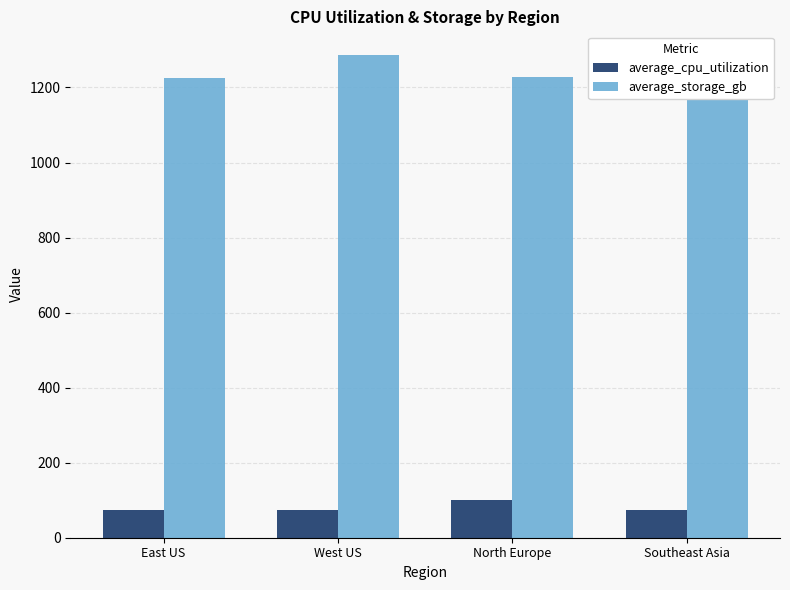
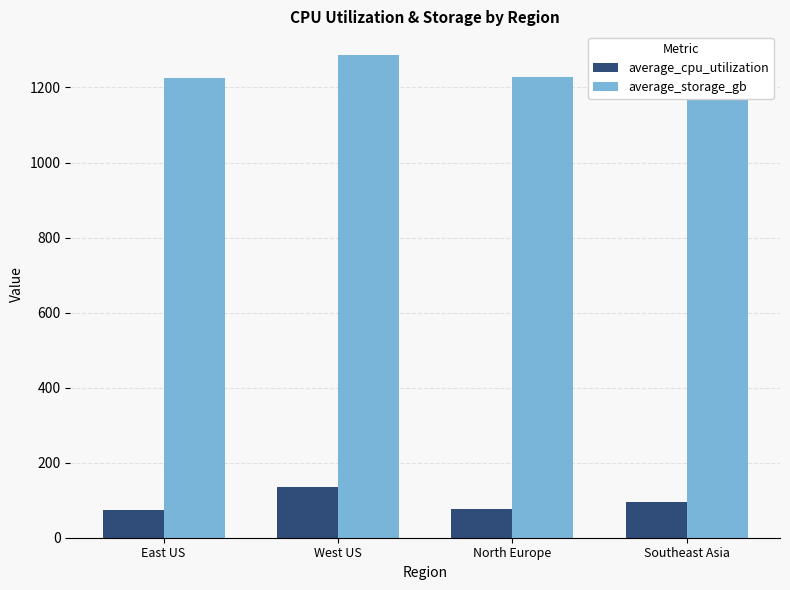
average_cpu_utilization, West US: 70 -> 140
average_cpu_utilization, North Europe: 100 -> 80
average_cpu_utilization, Southeast Asia: 70 -> 100
